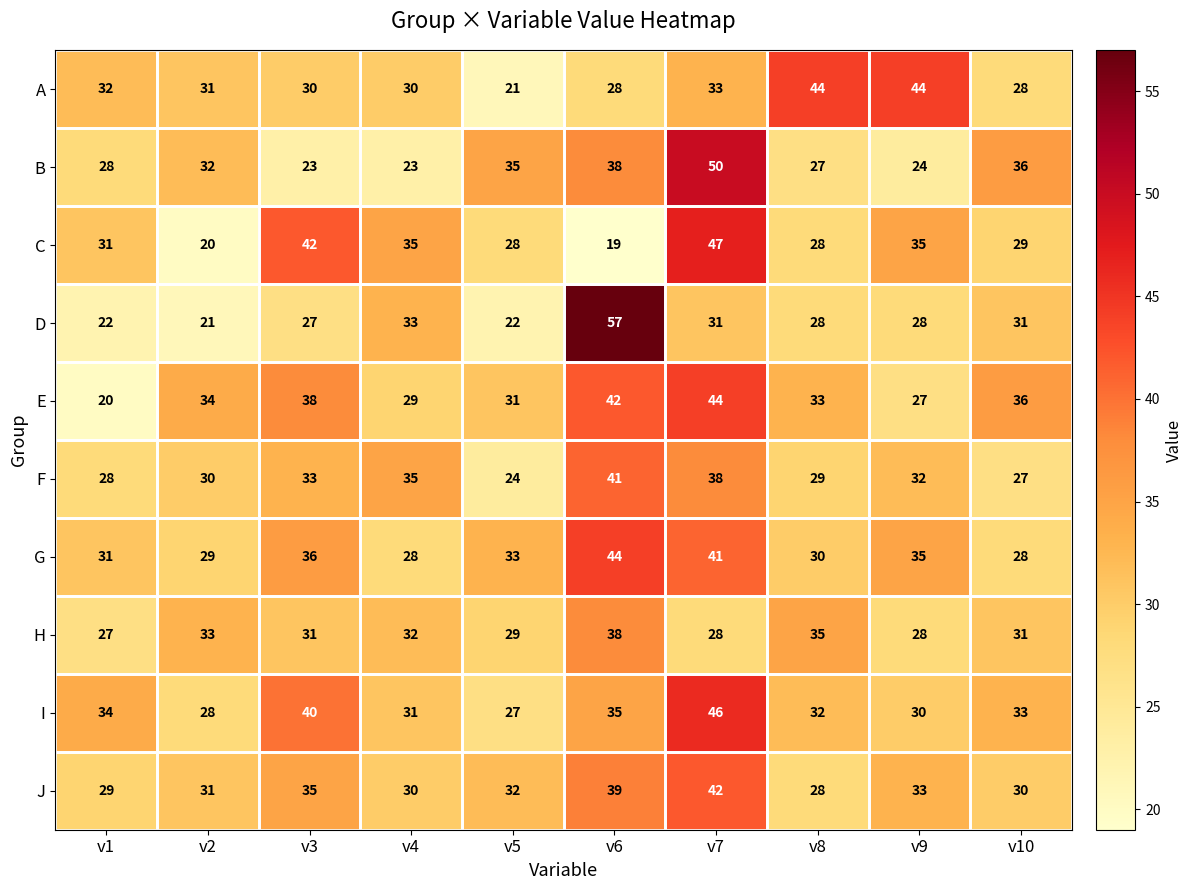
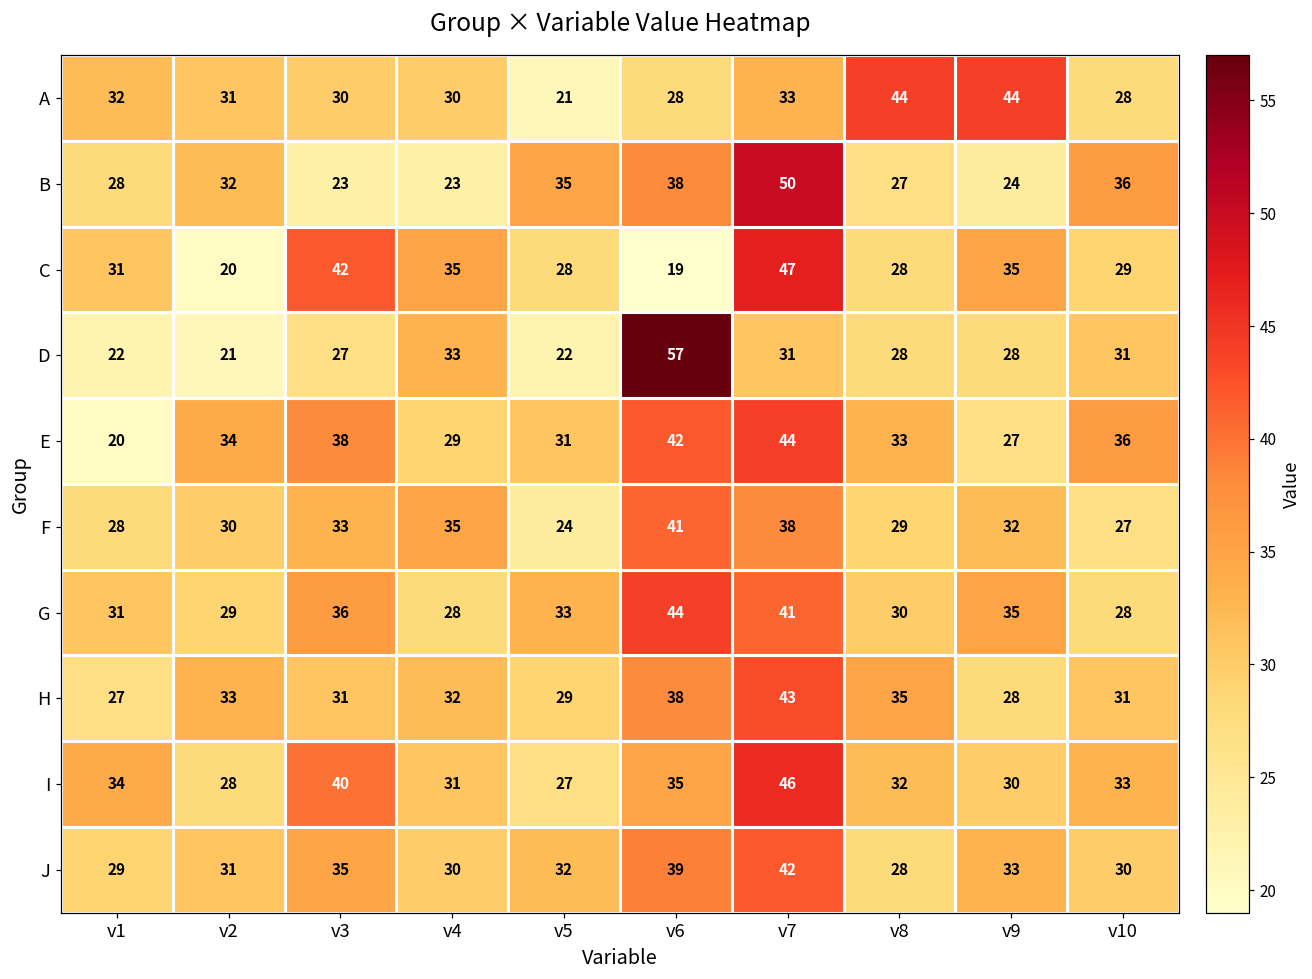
H, v7: 28 -> 43
